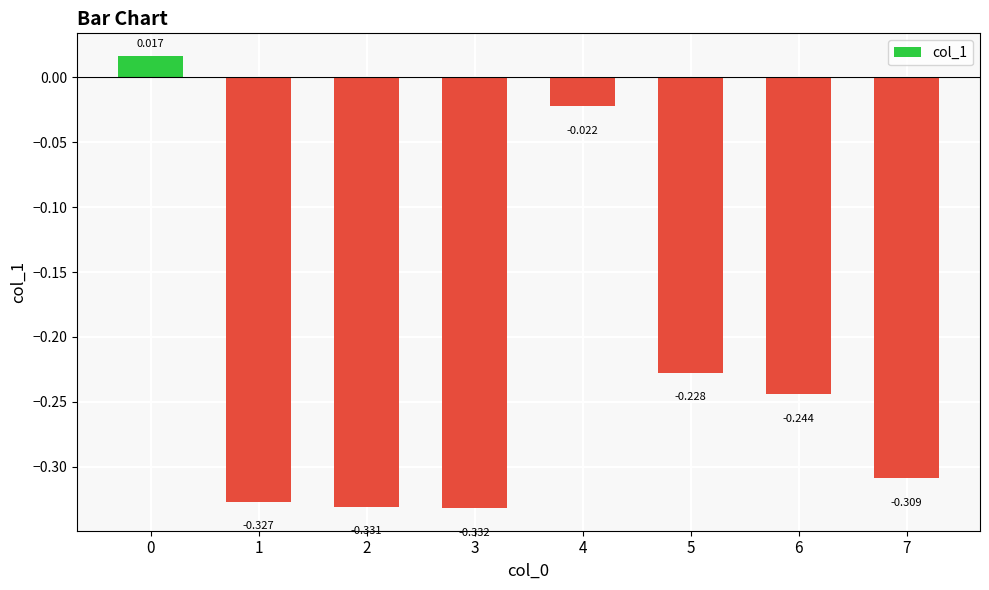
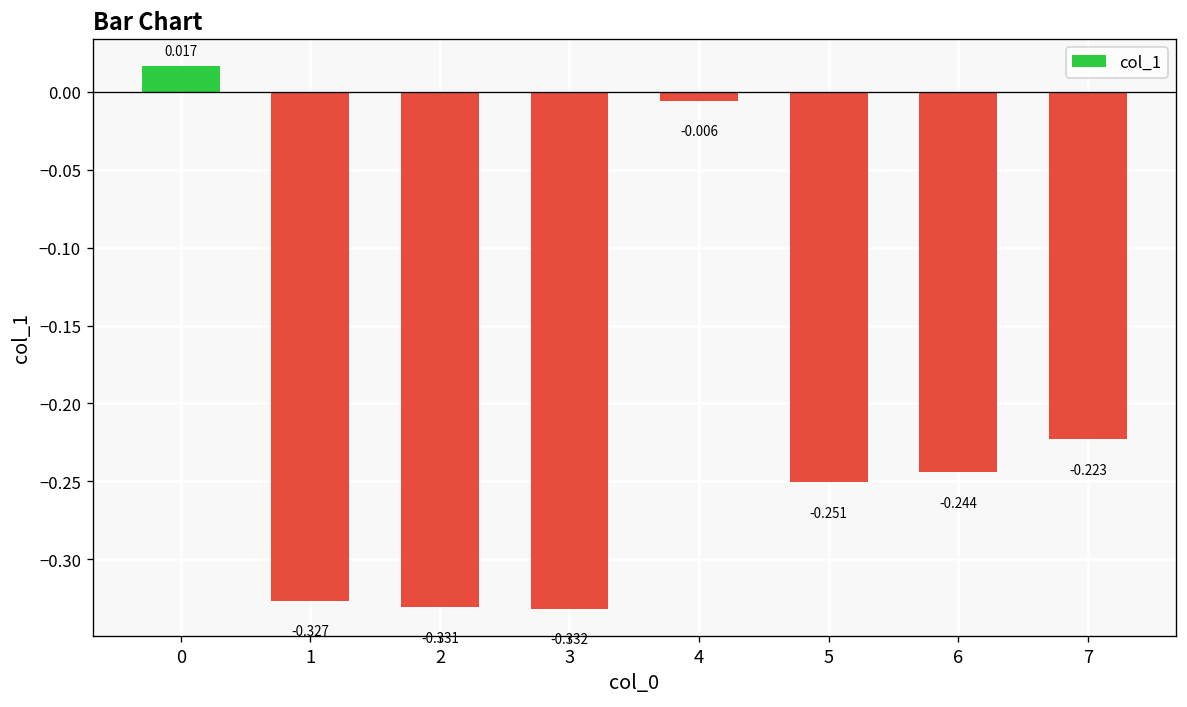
4: -0.022 -> -0.006
5: -0.228 -> -0.251
7: -0.309 -> -0.223
